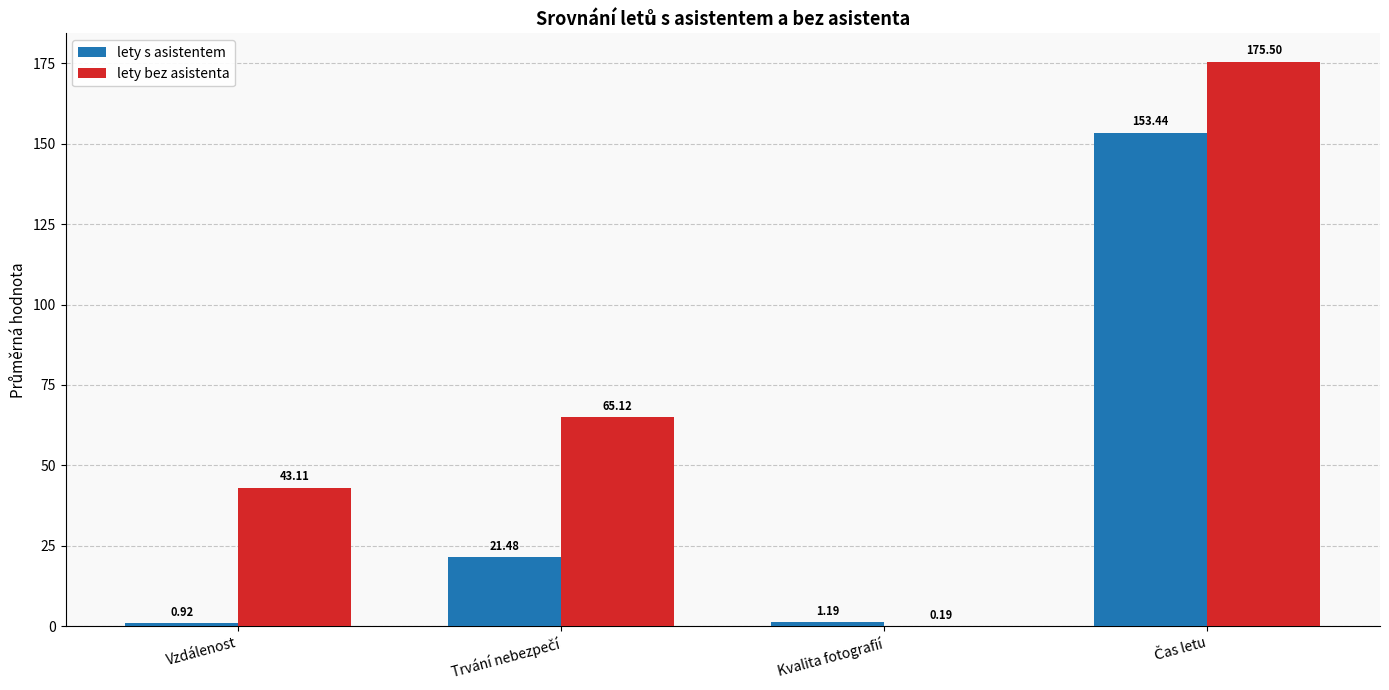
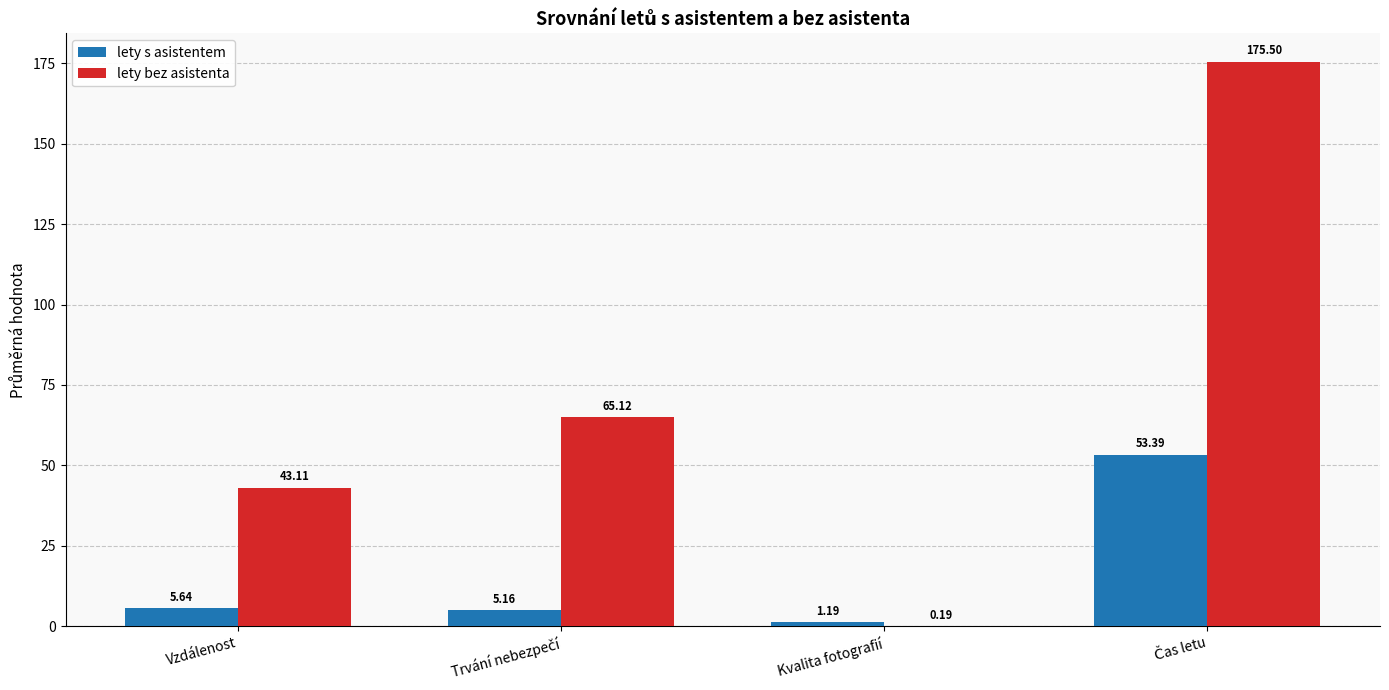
lety s asistentem, Vzdálenost: 0.92 -> 5.64
lety s asistentem, Trvání nebezpečí: 21.48 -> 5.16
lety s asistentem, Čas letu: 153.44 -> 53.39
